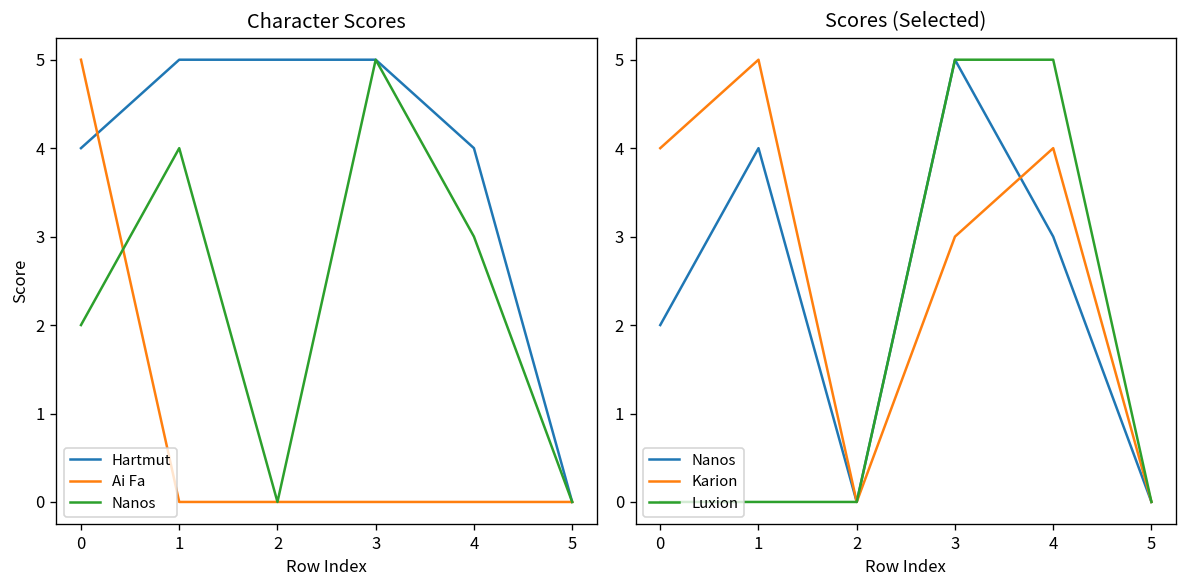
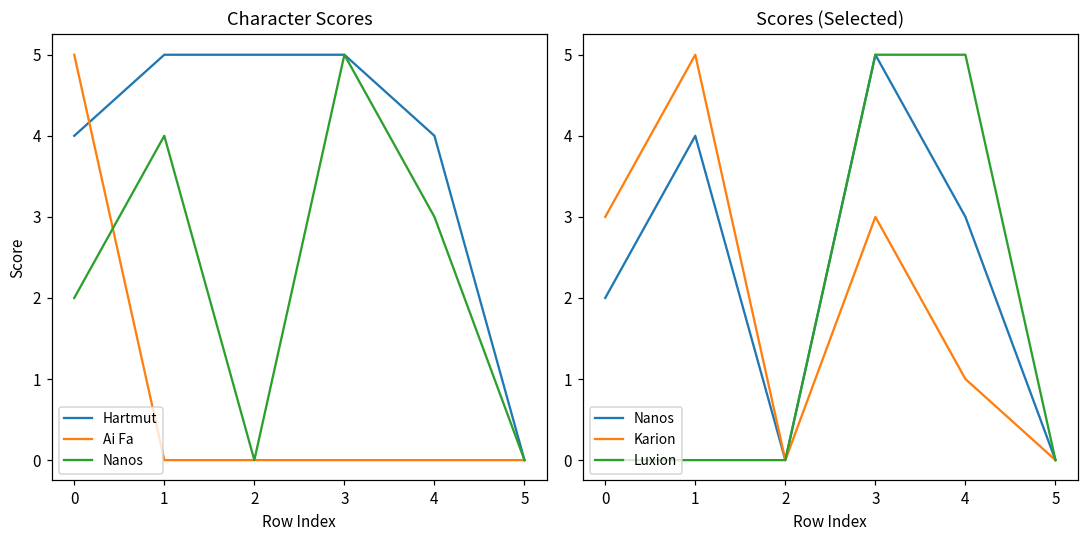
Scores (Selected), Karion, 0: 4 -> 3
Scores (Selected), Karion, 4: 4 -> 1
